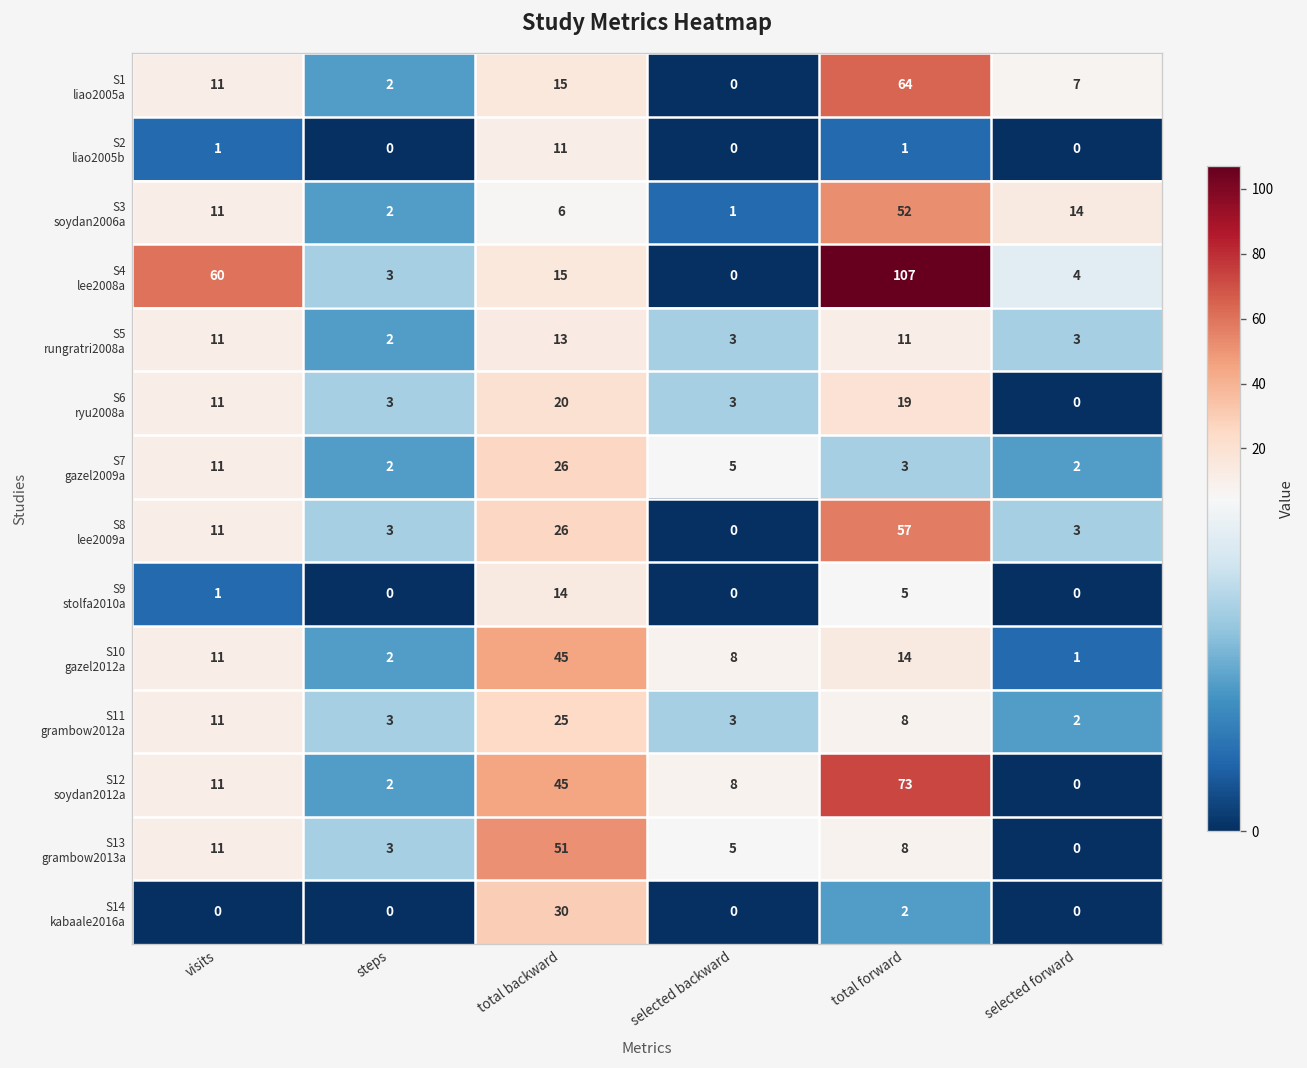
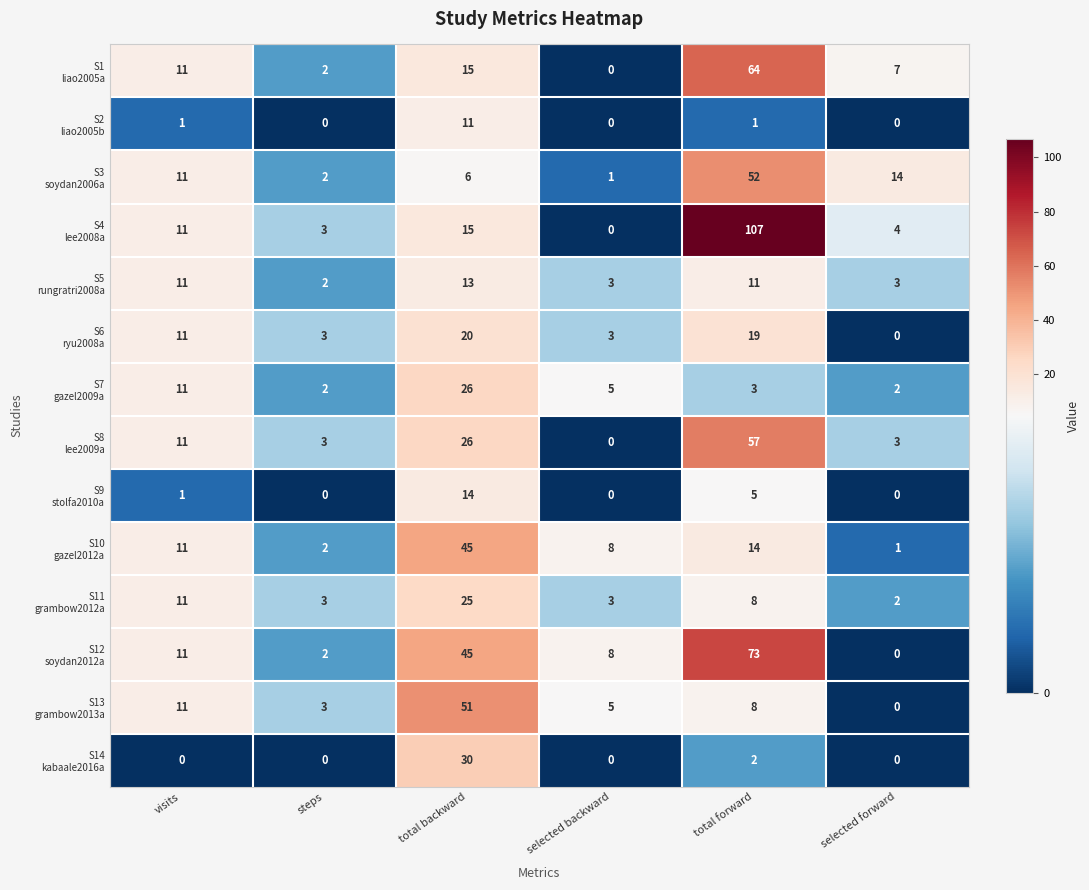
S4 lee2008a, visits: 60 -> 11
